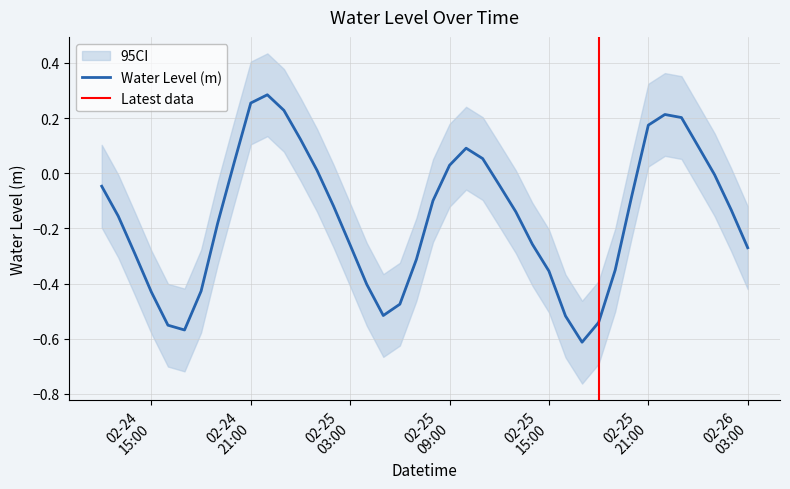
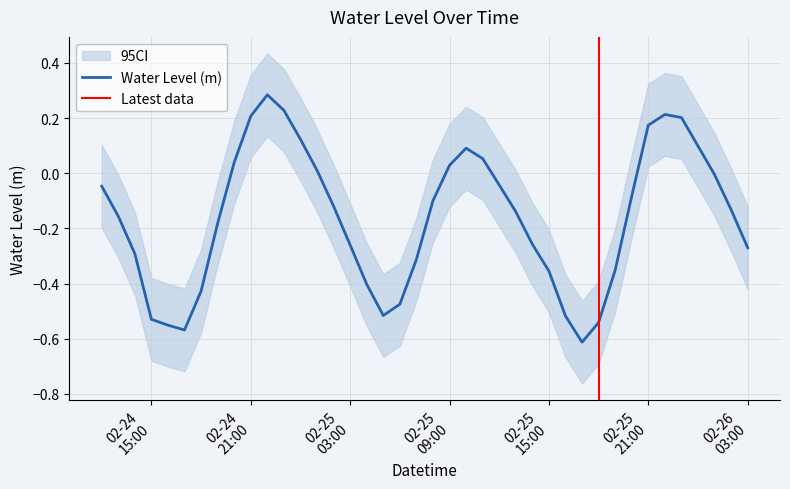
Water Level (m), 02-24 15:00: -0.43 -> -0.53
Water Level (m), 02-24 21:00: 0.25 -> 0.21
